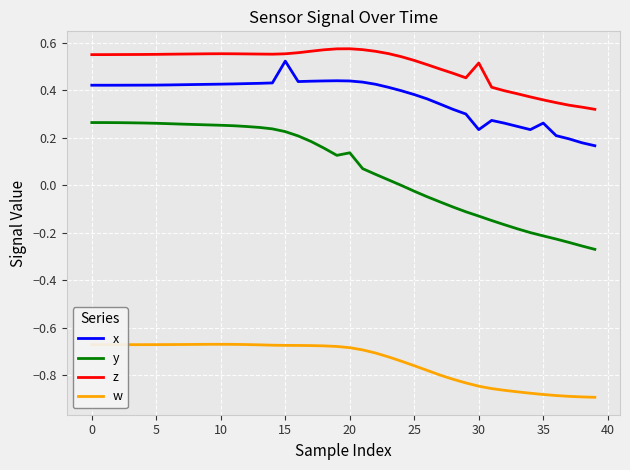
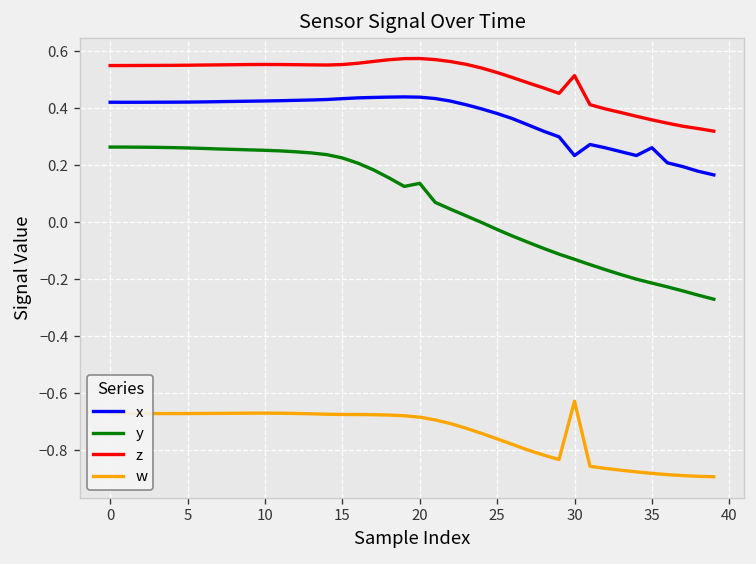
x, 15: 0.52 -> 0.43
w, 30: -0.85 -> -0.63
